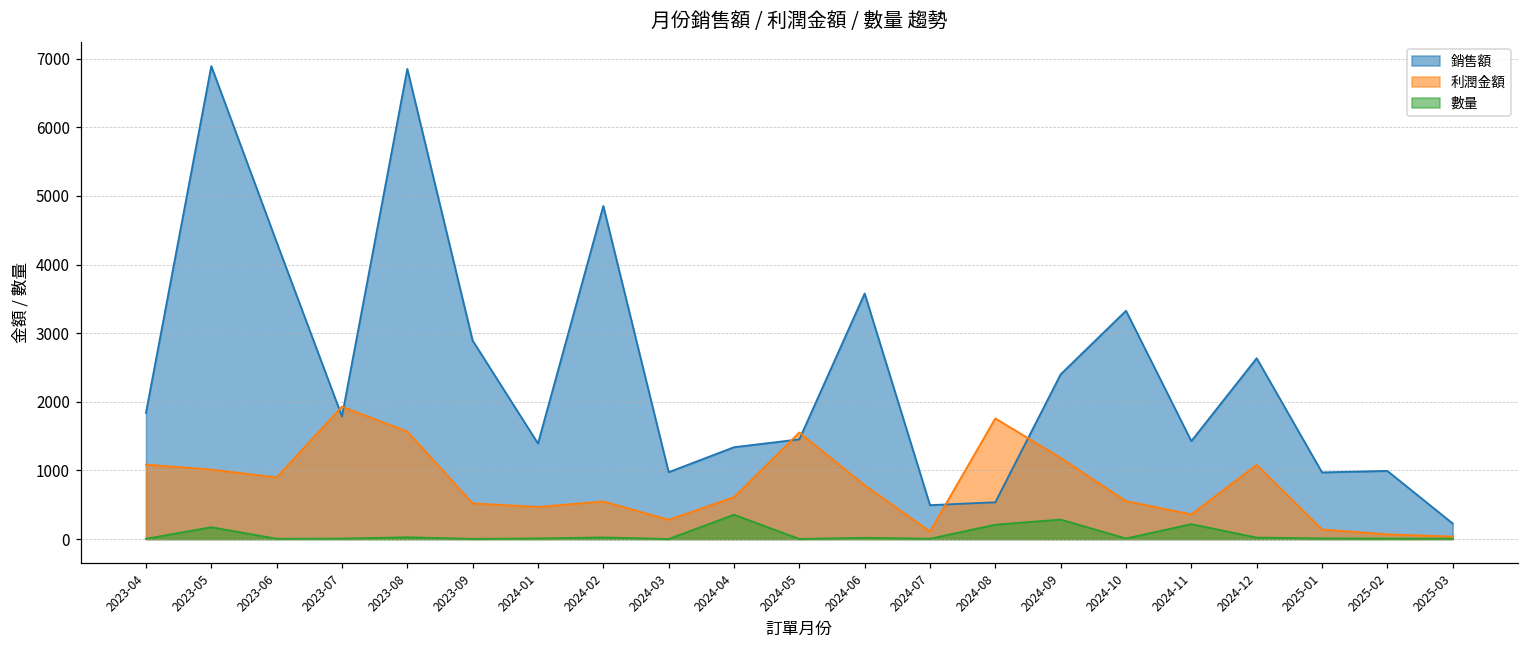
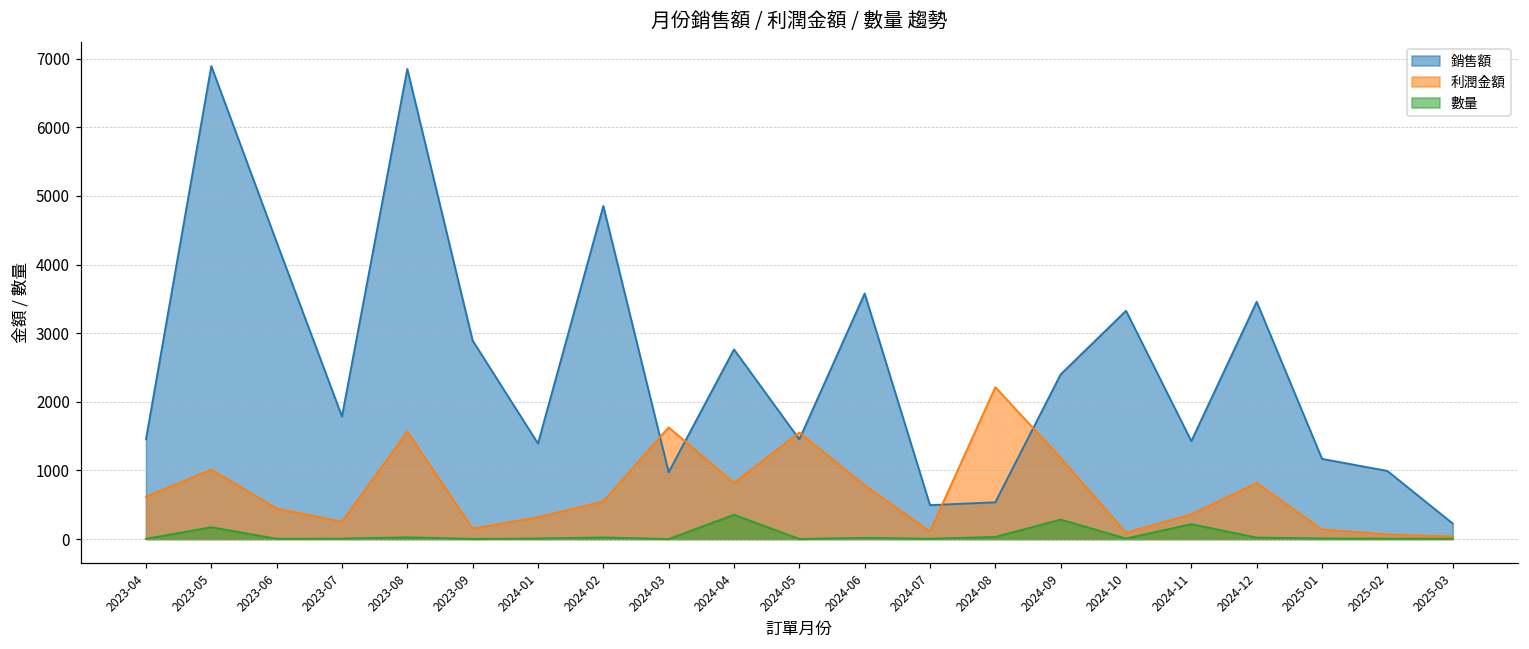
銷售額, 2023-04: 1800 -> 1500
利潤金額, 2023-04: 1100 -> 600
利潤金額, 2023-06: 900 -> 400
利潤金額, 2023-07: 1900 -> 300
利潤金額, 2023-09: 500 -> 200
利潤金額, 2024-01: 500 -> 300
利潤金額, 2024-03: 300 -> 1600
銷售額, 2024-04: 1300 -> 2800
利潤金額, 2024-04: 600 -> 800
利潤金額, 2024-08: 1800 -> 2200
數量, 2024-08: 200 -> 0
利潤金額, 2024-10: 600 -> 100
銷售額, 2024-12: 2600 -> 3500
利潤金額, 2024-12: 1100 -> 800
銷售額, 2025-01: 1000 -> 1200
